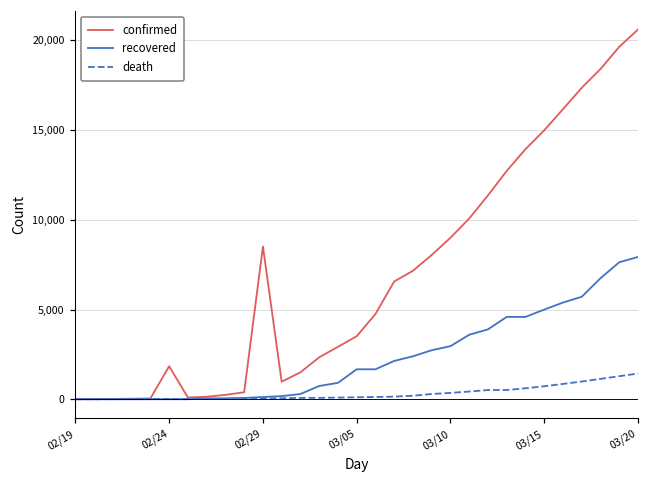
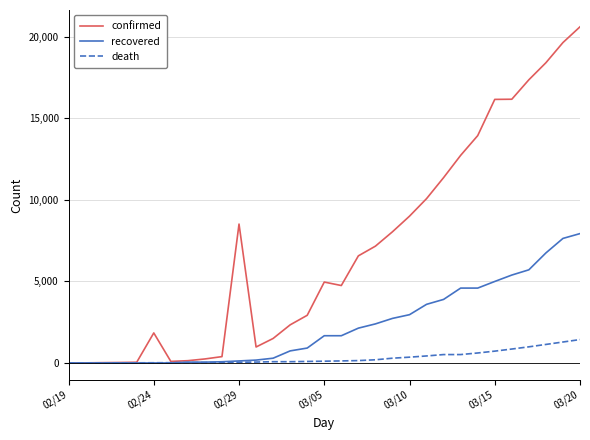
confirmed, 03/05: 3,500 -> 5,000
confirmed, 03/15: 15,000 -> 16,200
